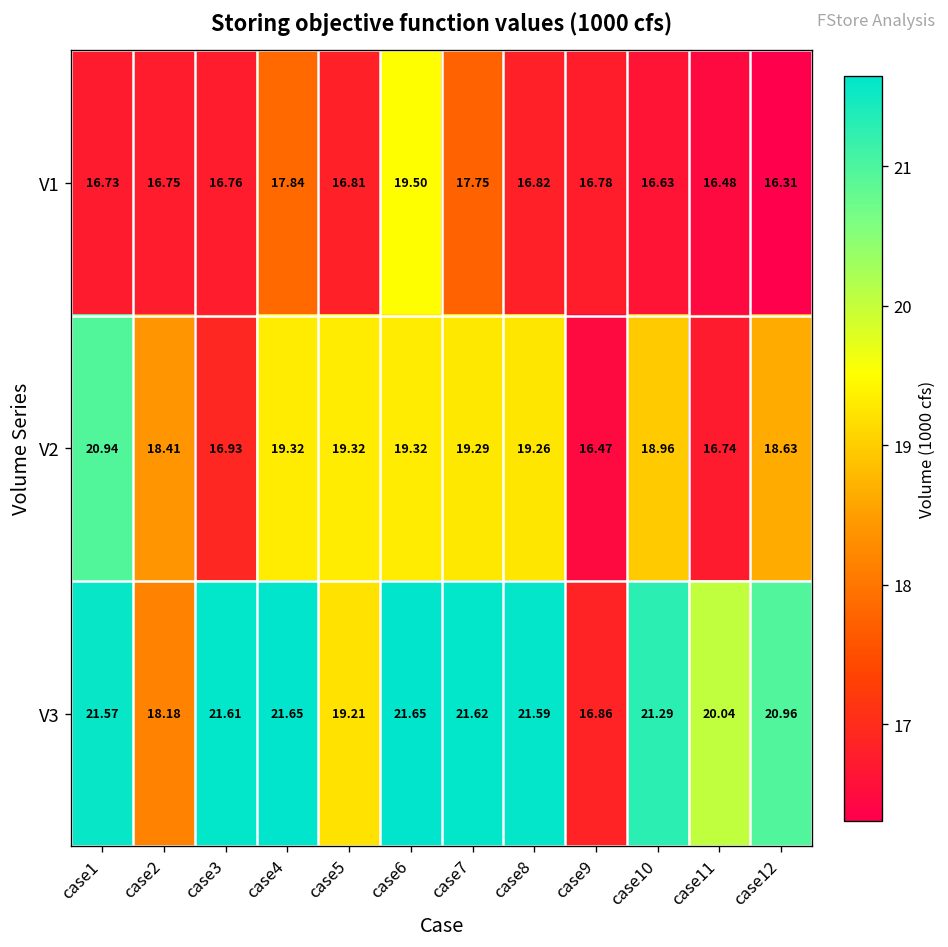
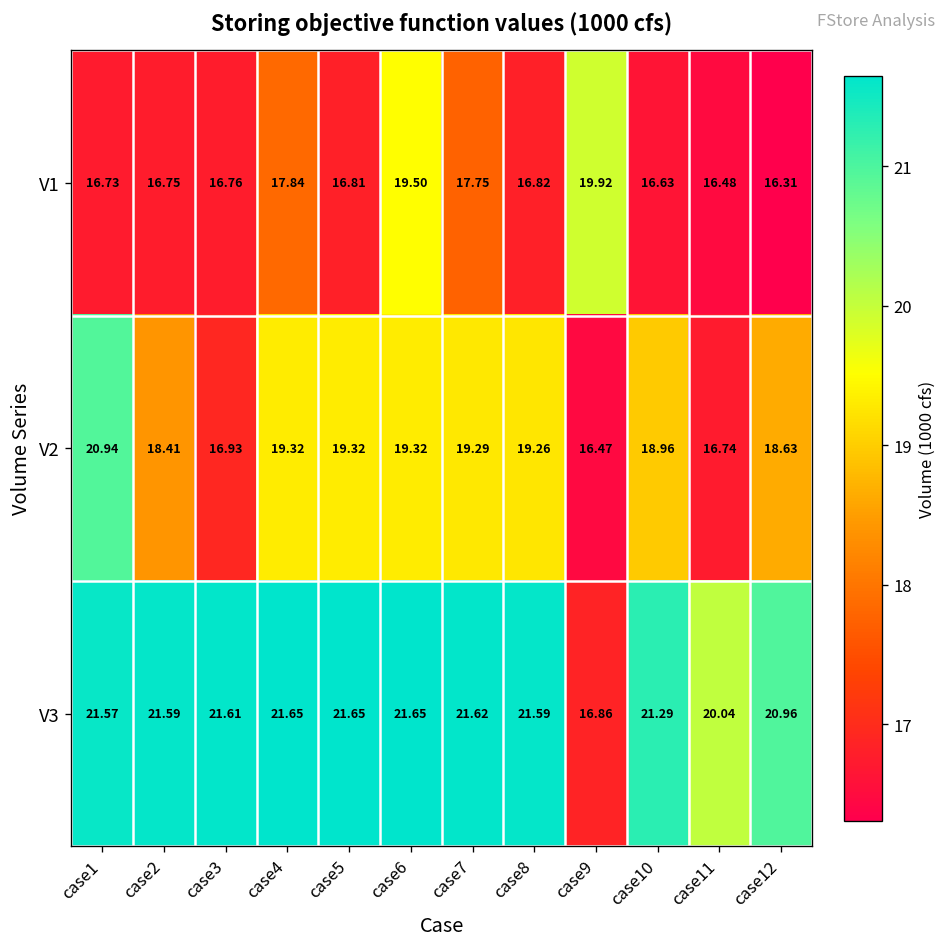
V1, case9: 16.78 -> 19.92
V3, case2: 18.18 -> 21.59
V3, case5: 19.21 -> 21.65
